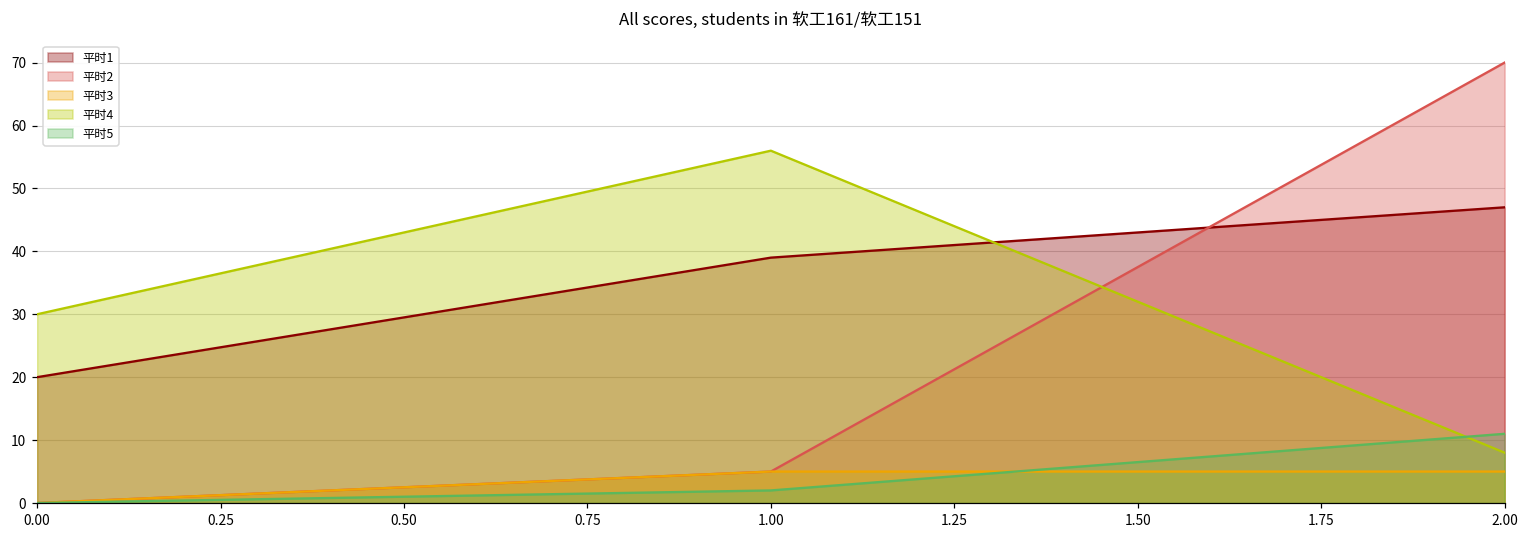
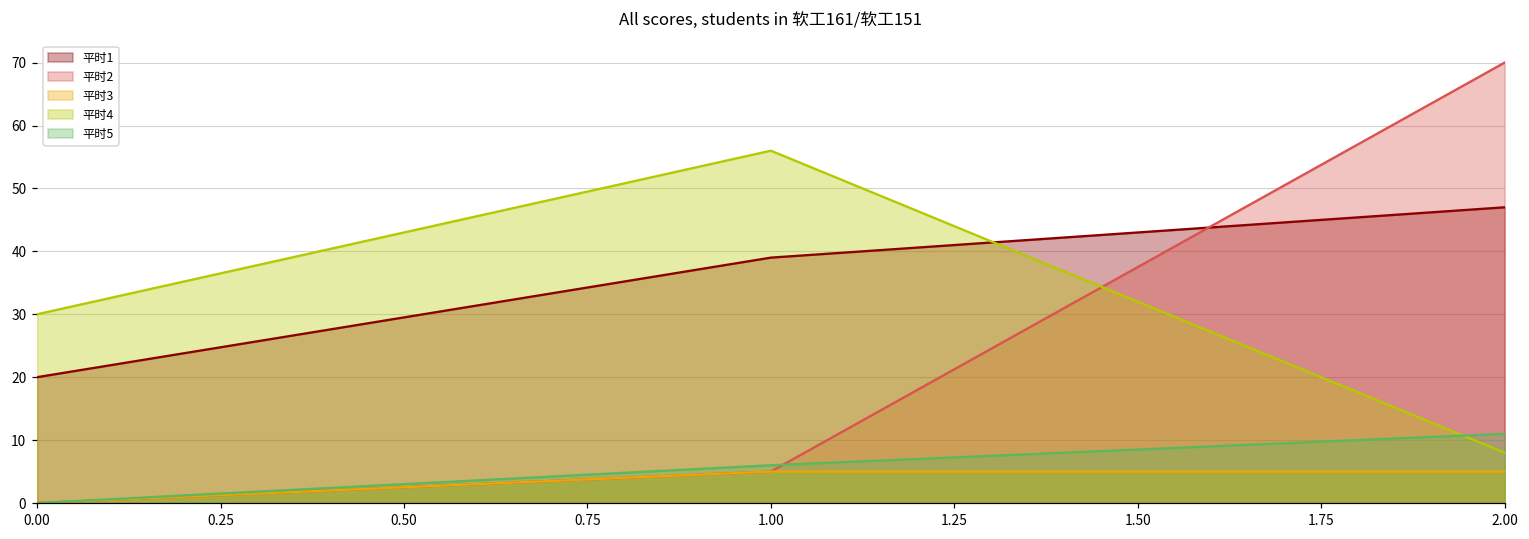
平时5, 1.00: 2 -> 6
